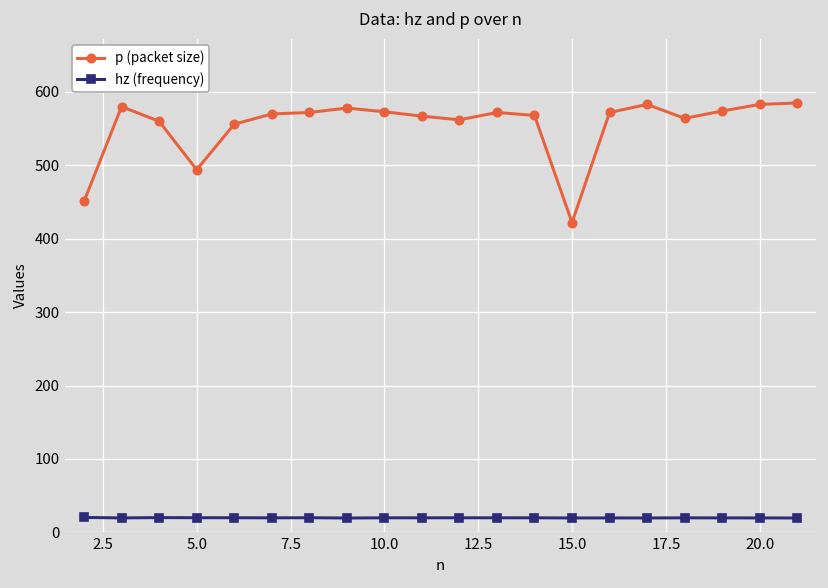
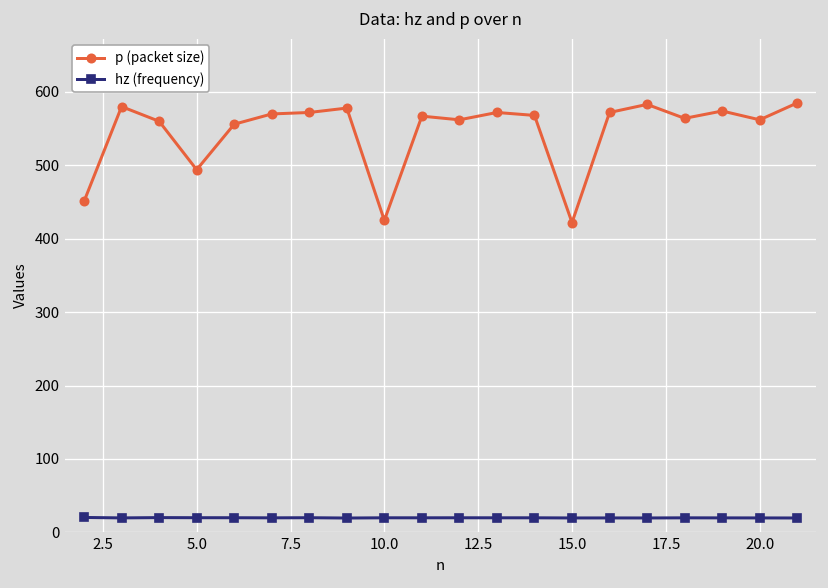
p (packet size), 10.0: 570 -> 430
p (packet size), 20.0: 580 -> 560
